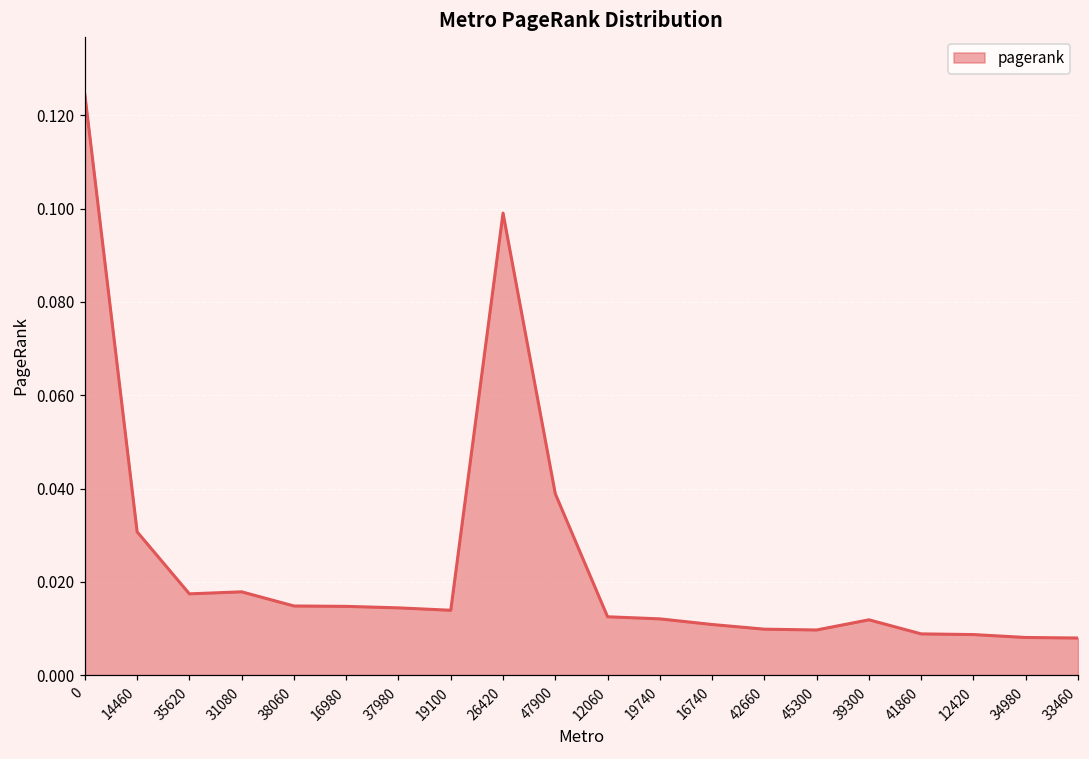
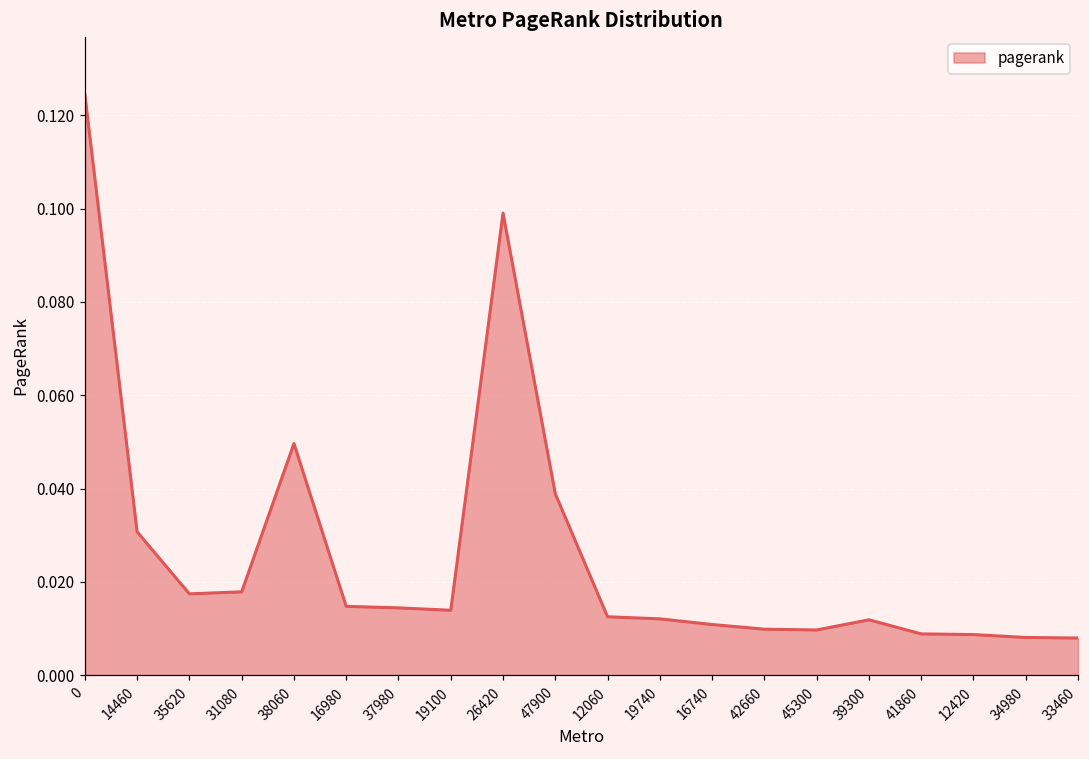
38060: 0.015 -> 0.050
